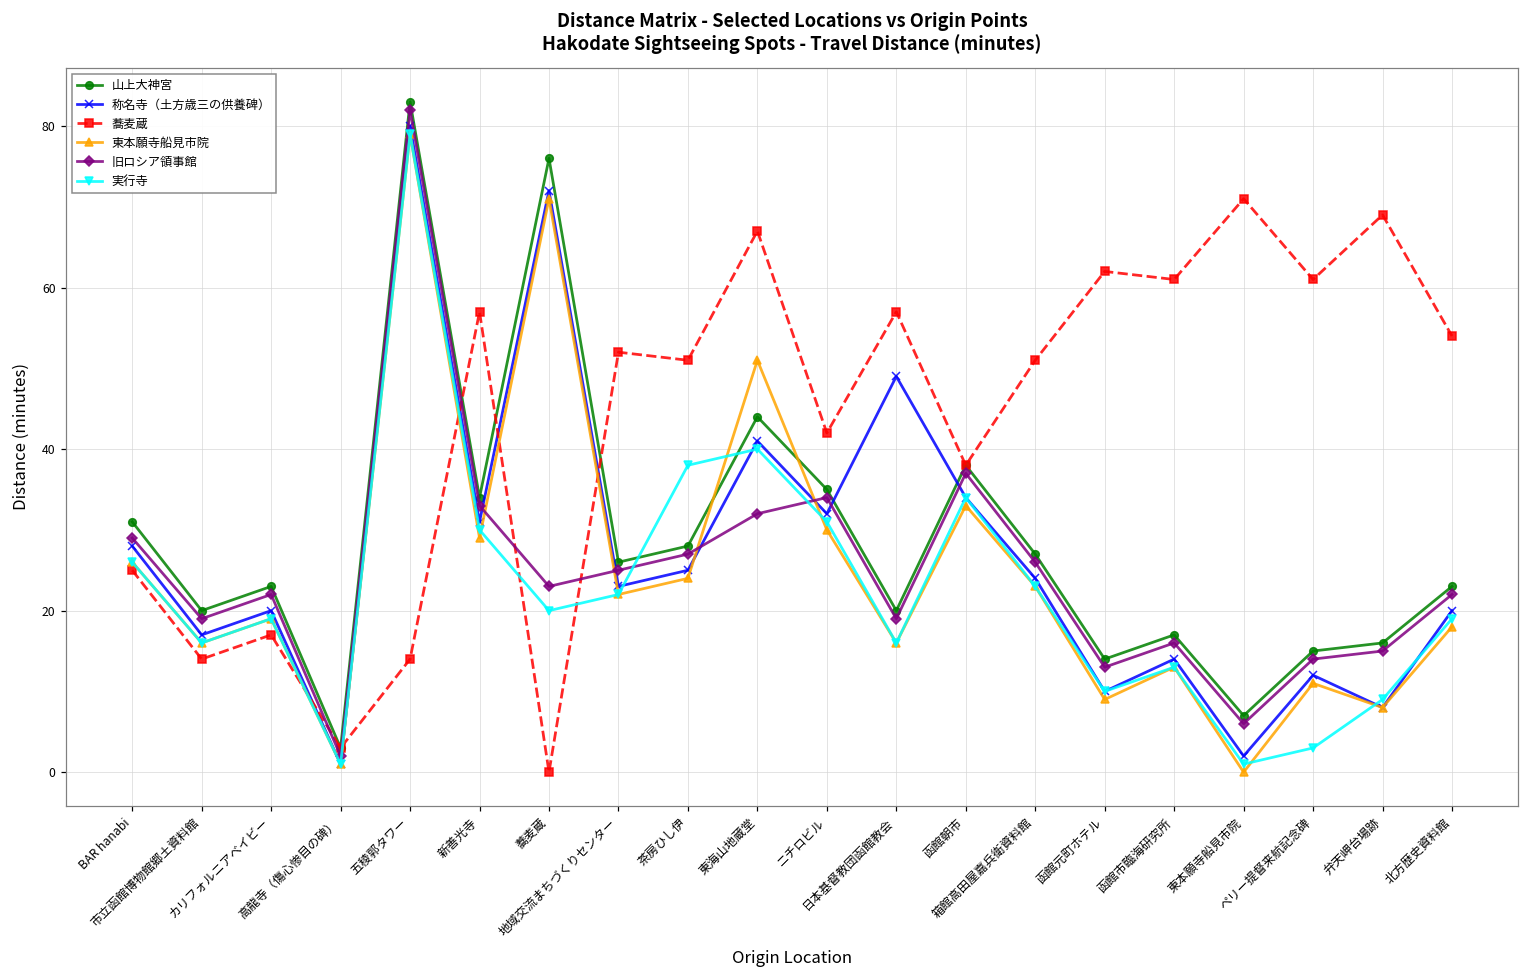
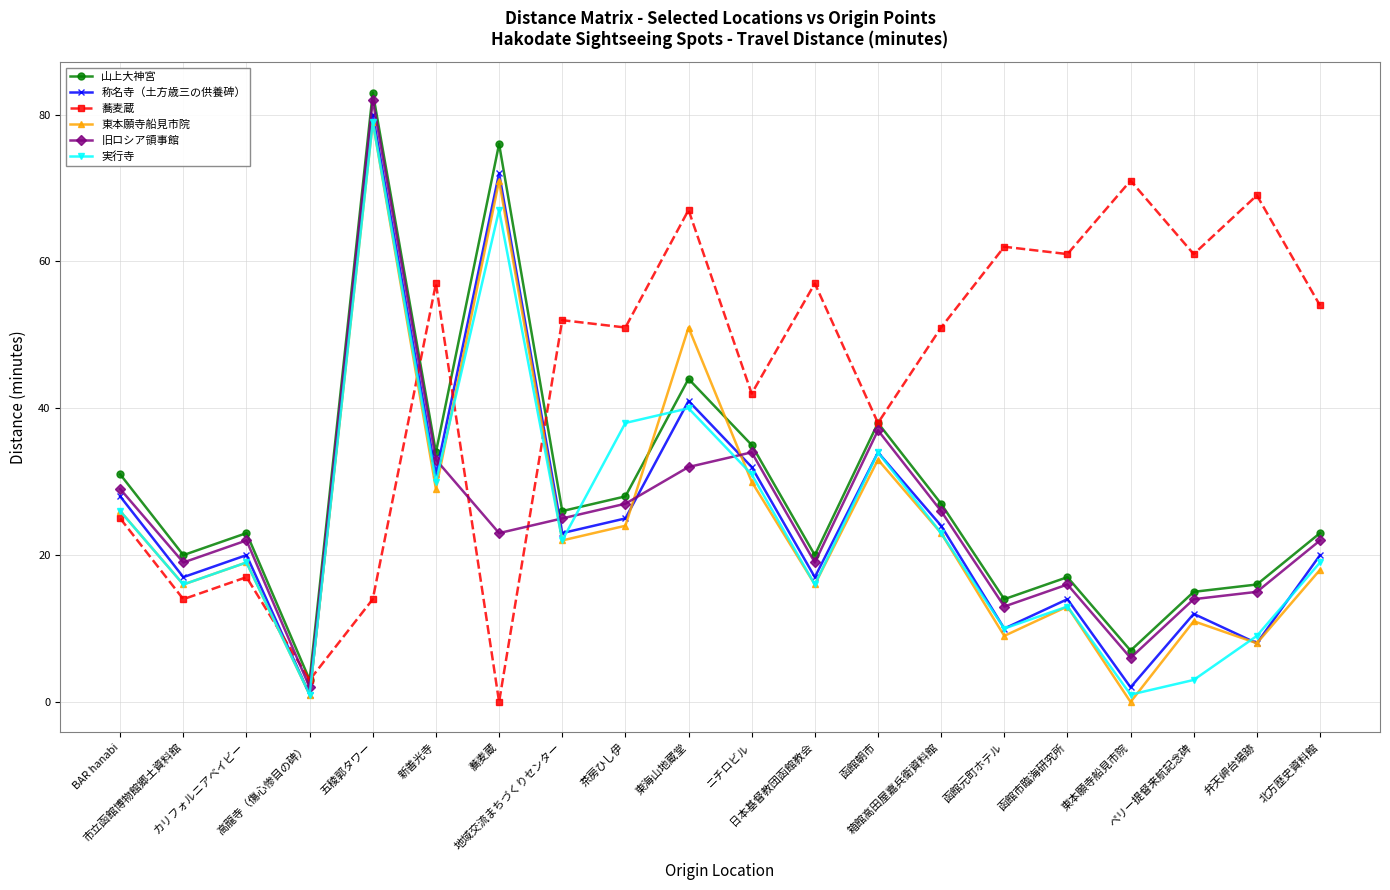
実行寺, 蕎麦蔵: 20 -> 67
称名寺（土方歳三の供養碑）, 日本基督教団函館教会: 49 -> 17
